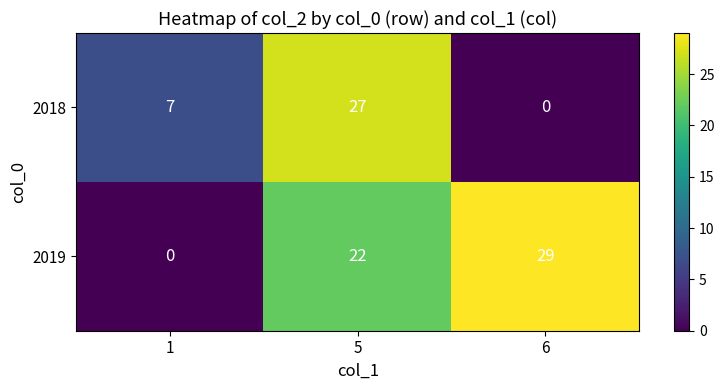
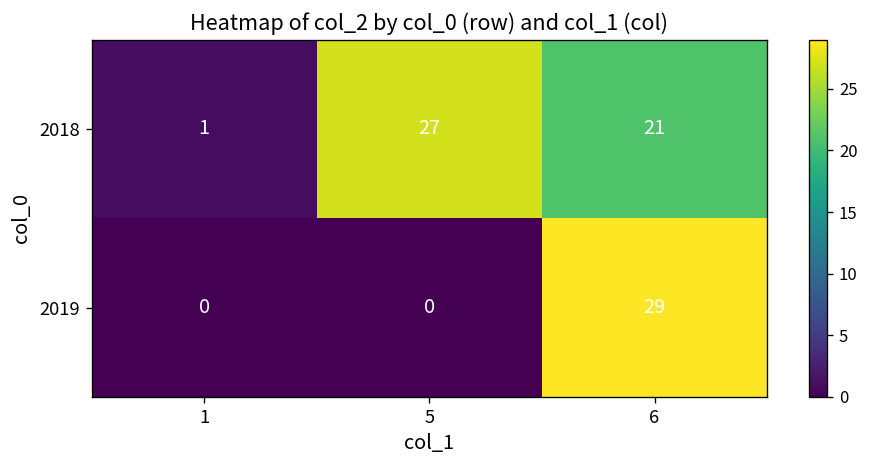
2018, 1: 7 -> 1
2018, 6: 0 -> 21
2019, 5: 22 -> 0
